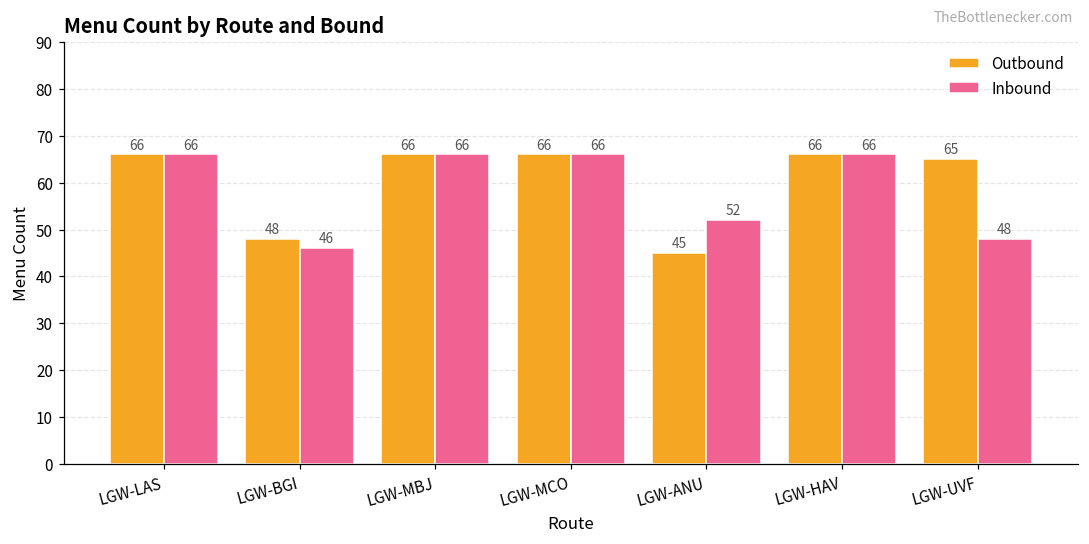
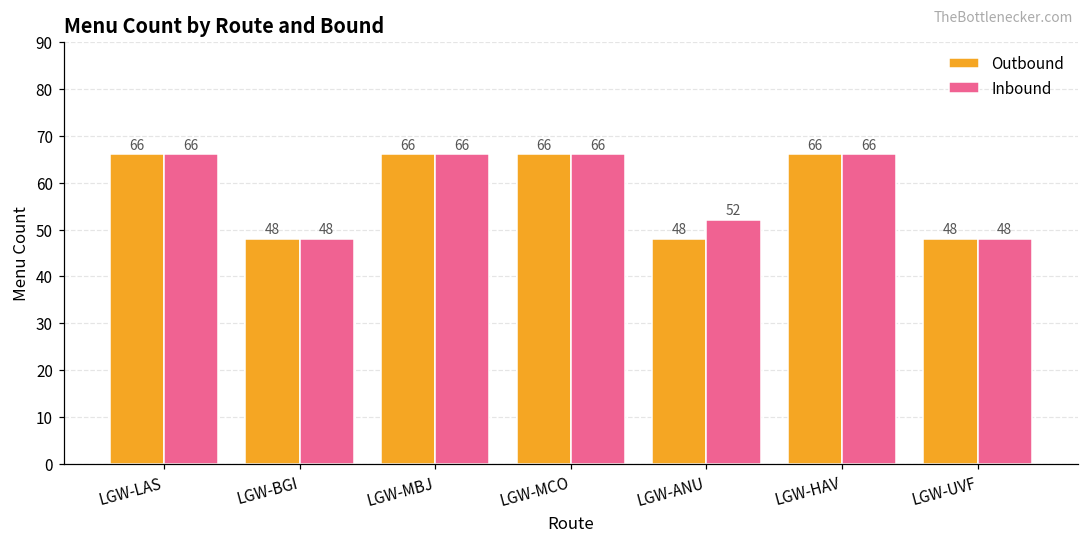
Inbound, LGW-BGI: 46 -> 48
Outbound, LGW-ANU: 45 -> 48
Outbound, LGW-UVF: 65 -> 48
